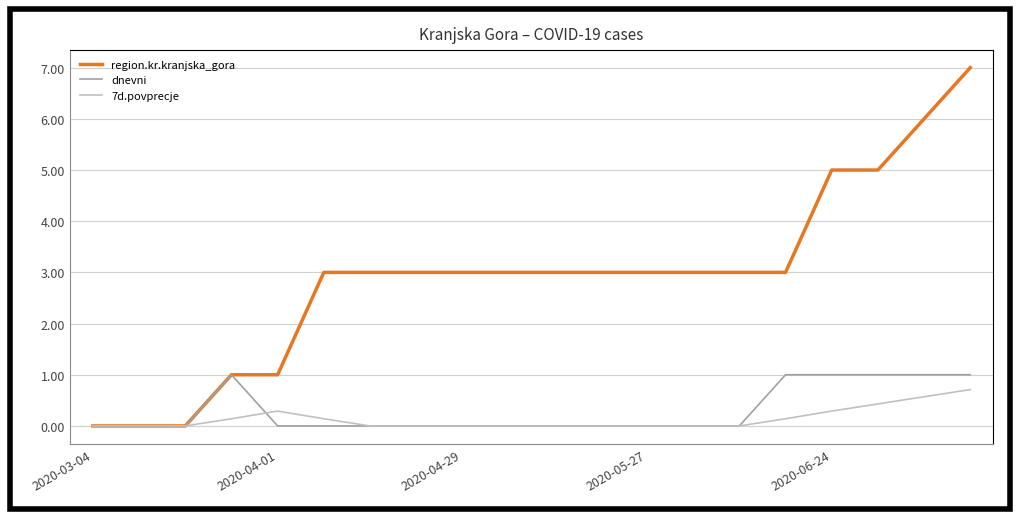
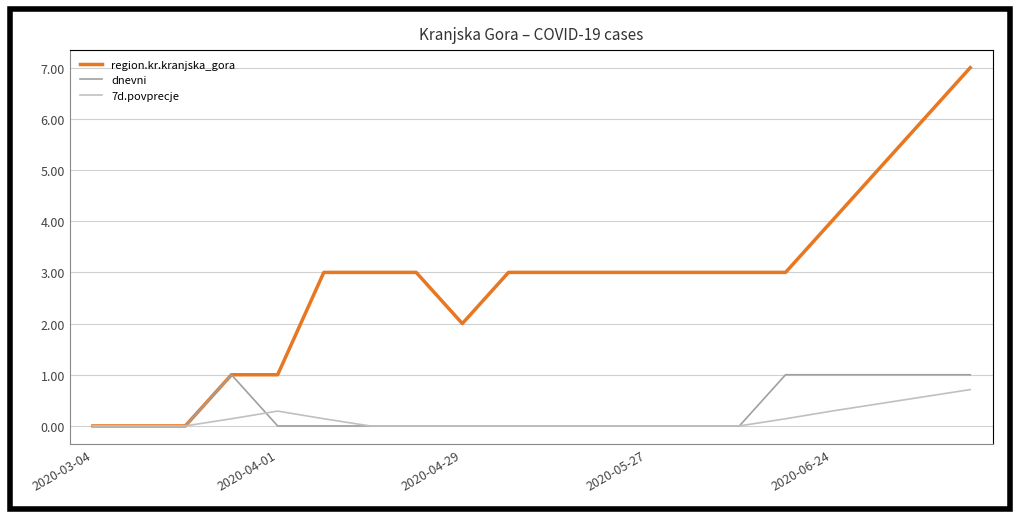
region.kr.kranjska_gora, 2020-04-29: 3 -> 2
region.kr.kranjska_gora, 2020-06-24: 5 -> 4
